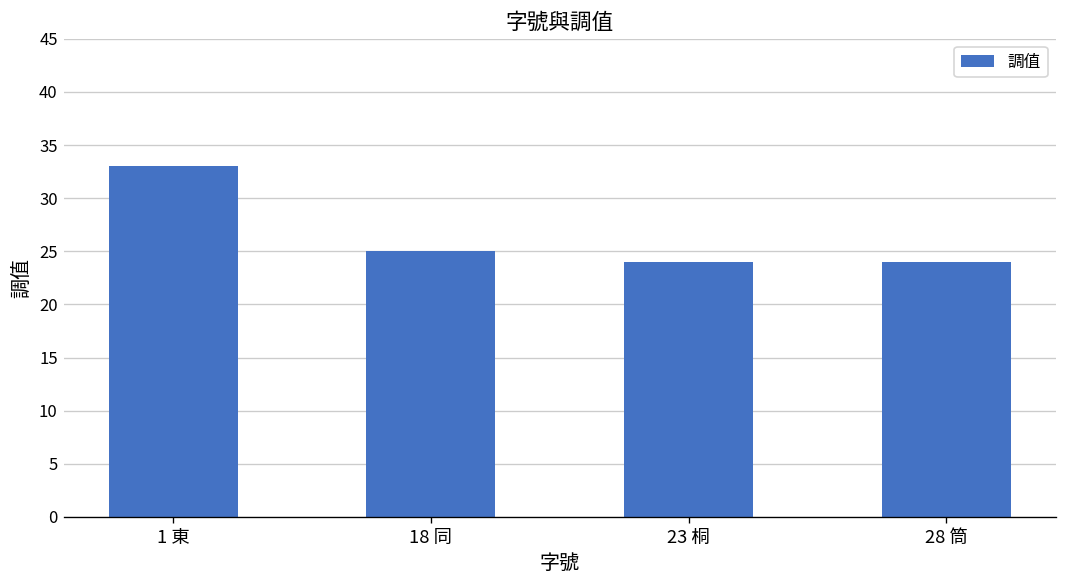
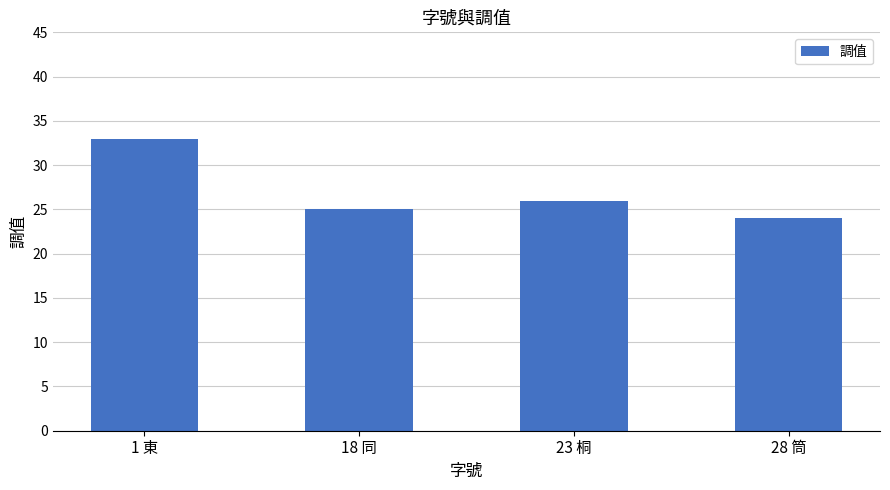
23 桐: 24 -> 26
